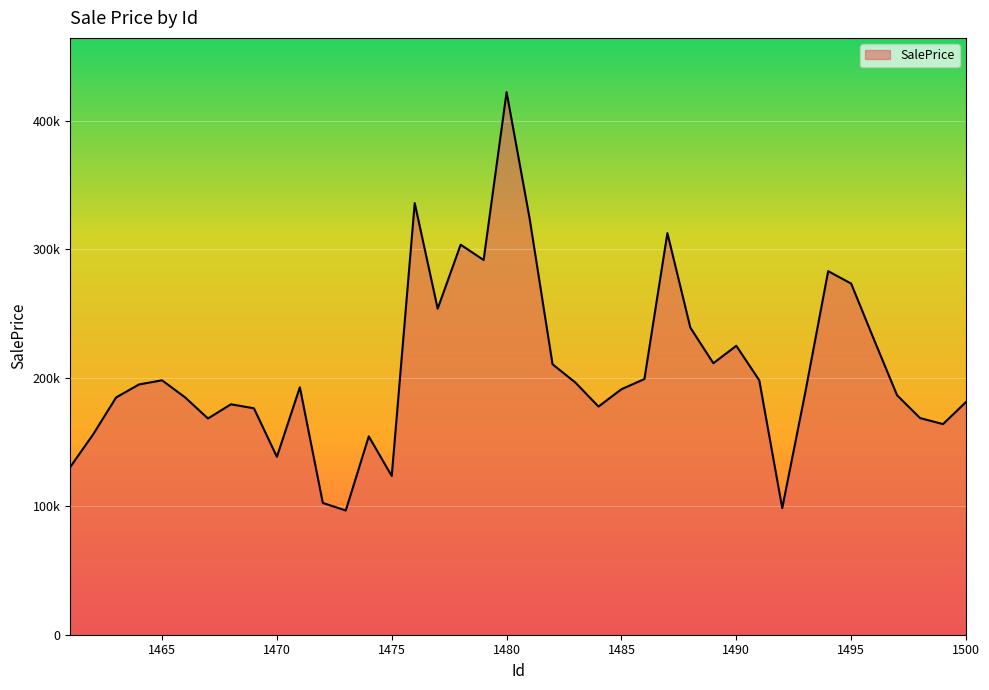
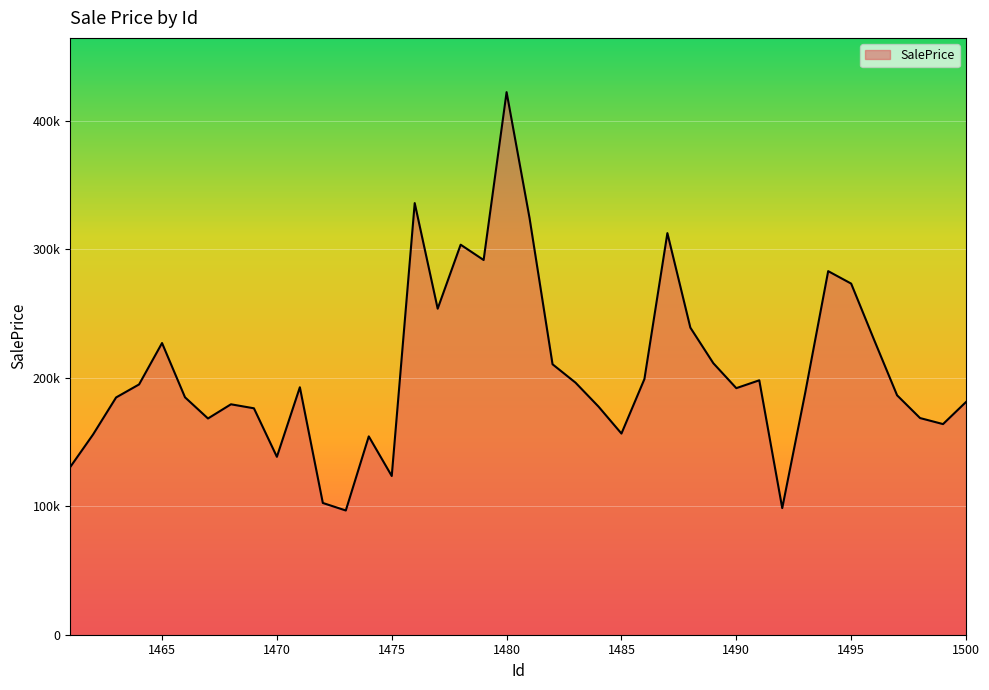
1465: 198000 -> 227000
1485: 191000 -> 157000
1490: 225000 -> 192000
